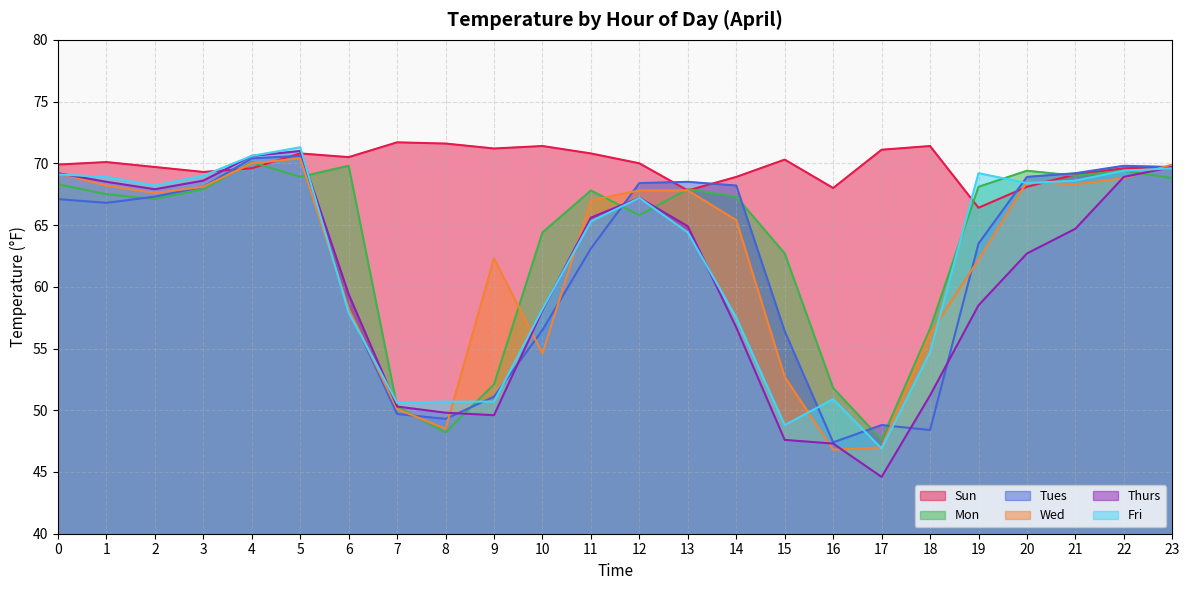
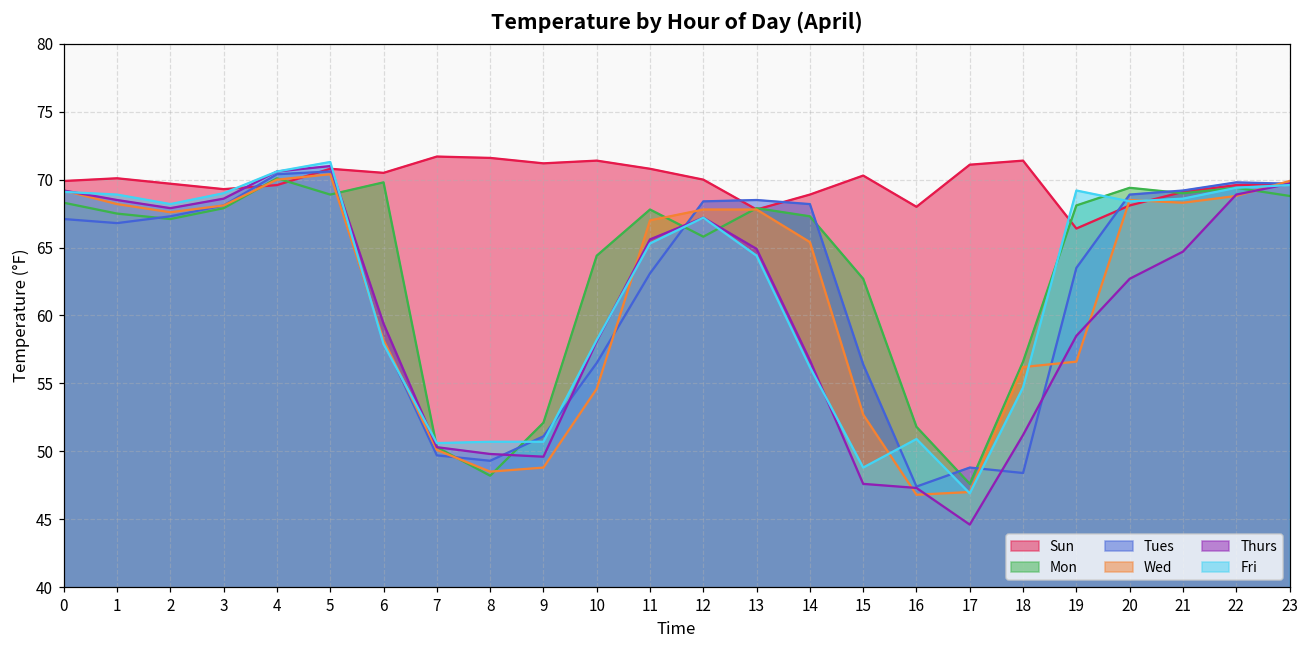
Wed, 9: 62.3 -> 48.8
Fri, 14: 57.5 -> 56.2
Wed, 19: 62.2 -> 56.6
